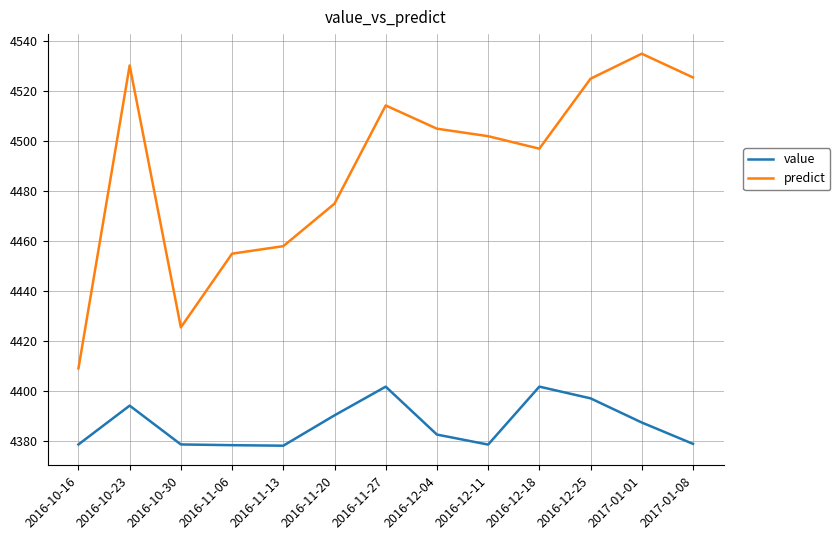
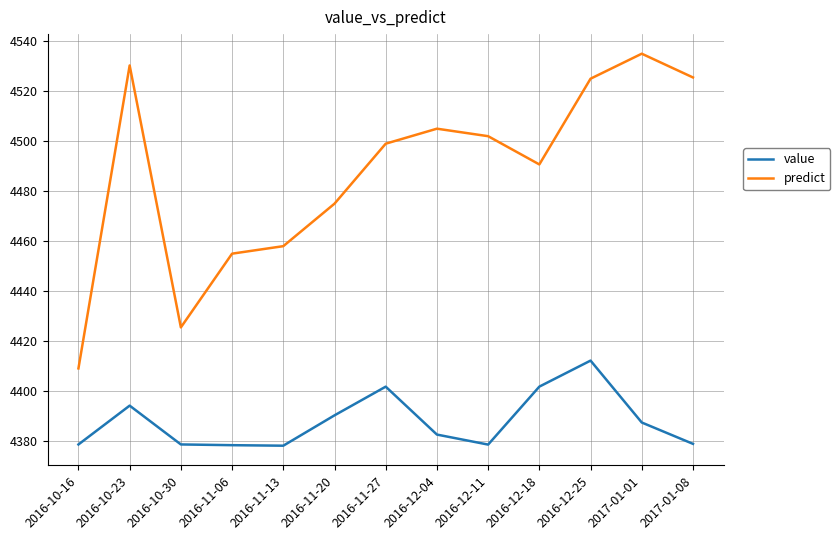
predict, 2016-11-27: 4514 -> 4499
predict, 2016-12-18: 4497 -> 4491
value, 2016-12-25: 4397 -> 4412
